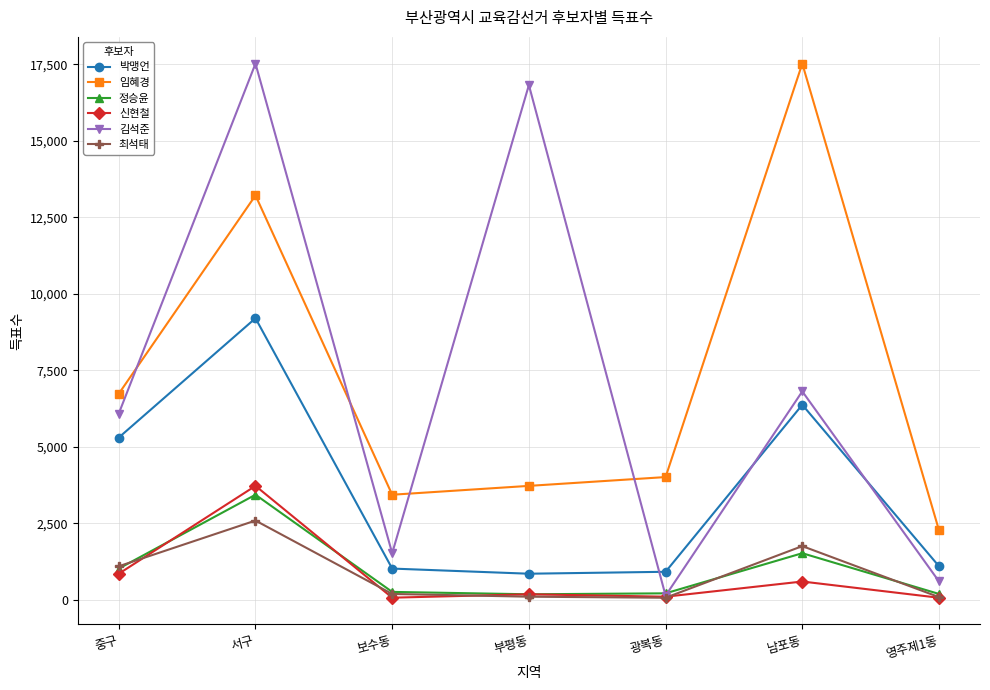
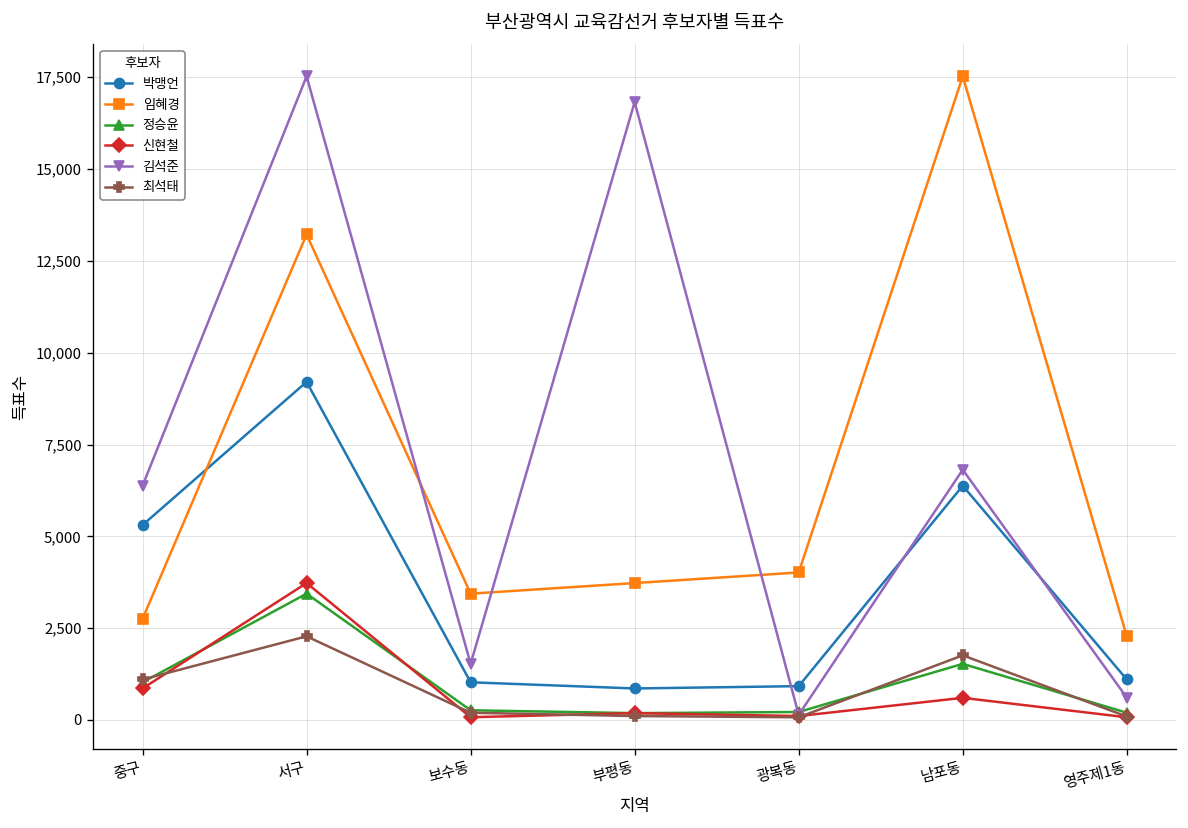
임혜경, 중구: 6,700 -> 2,800
김석준, 중구: 6,100 -> 6,400
최석태, 서구: 2,600 -> 2,300
